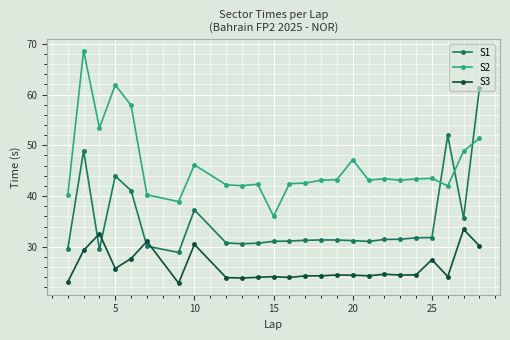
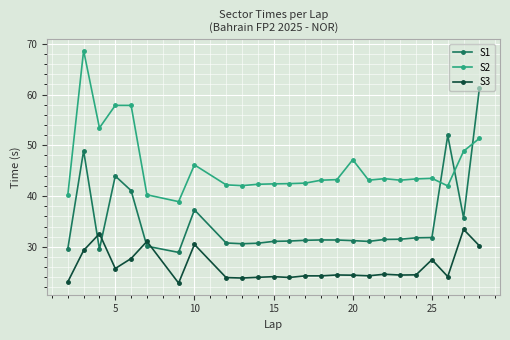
S2, 5: 62 -> 58
S2, 15: 36 -> 42
